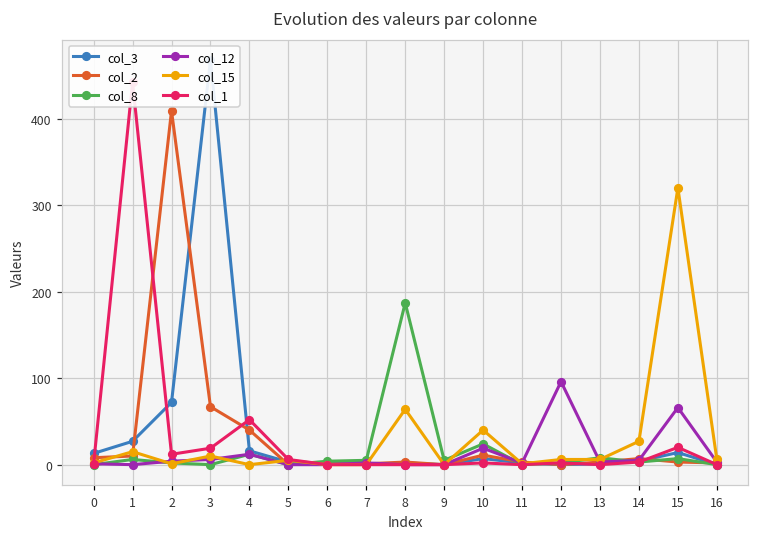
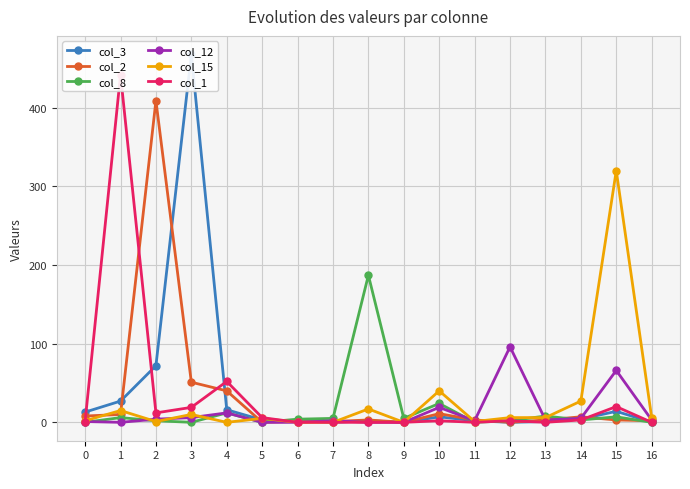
col_2, 3: 70 -> 50
col_15, 8: 60 -> 20
